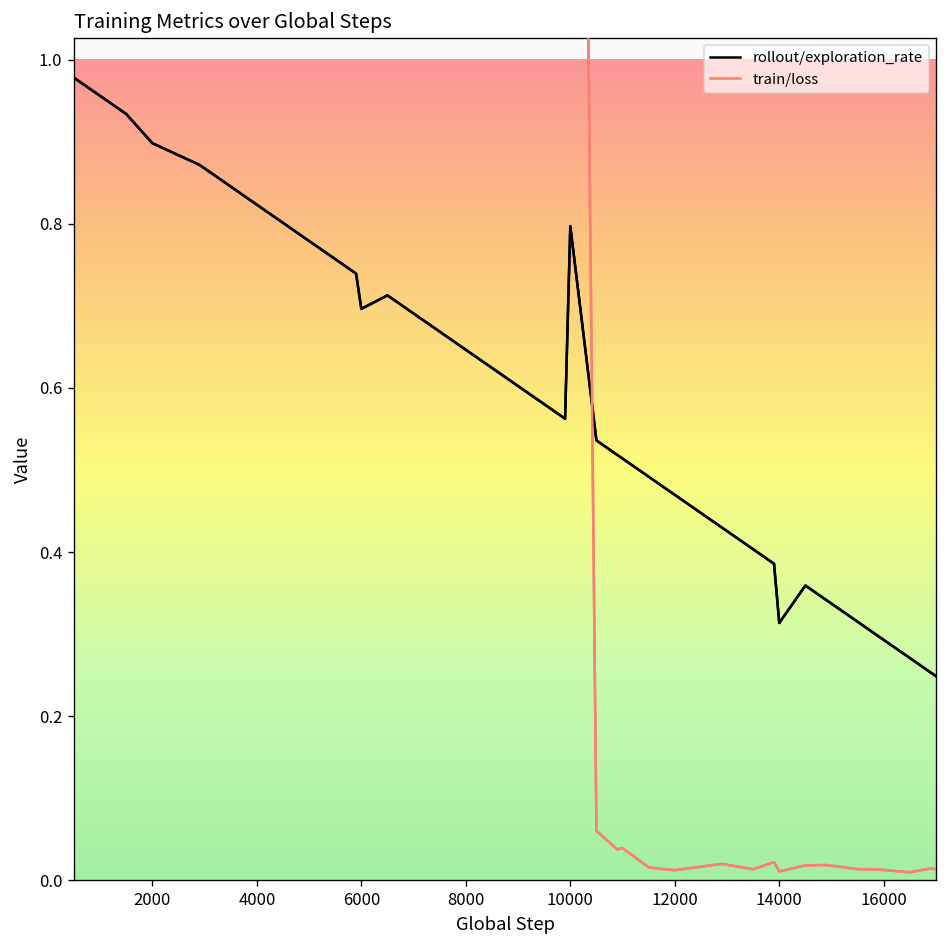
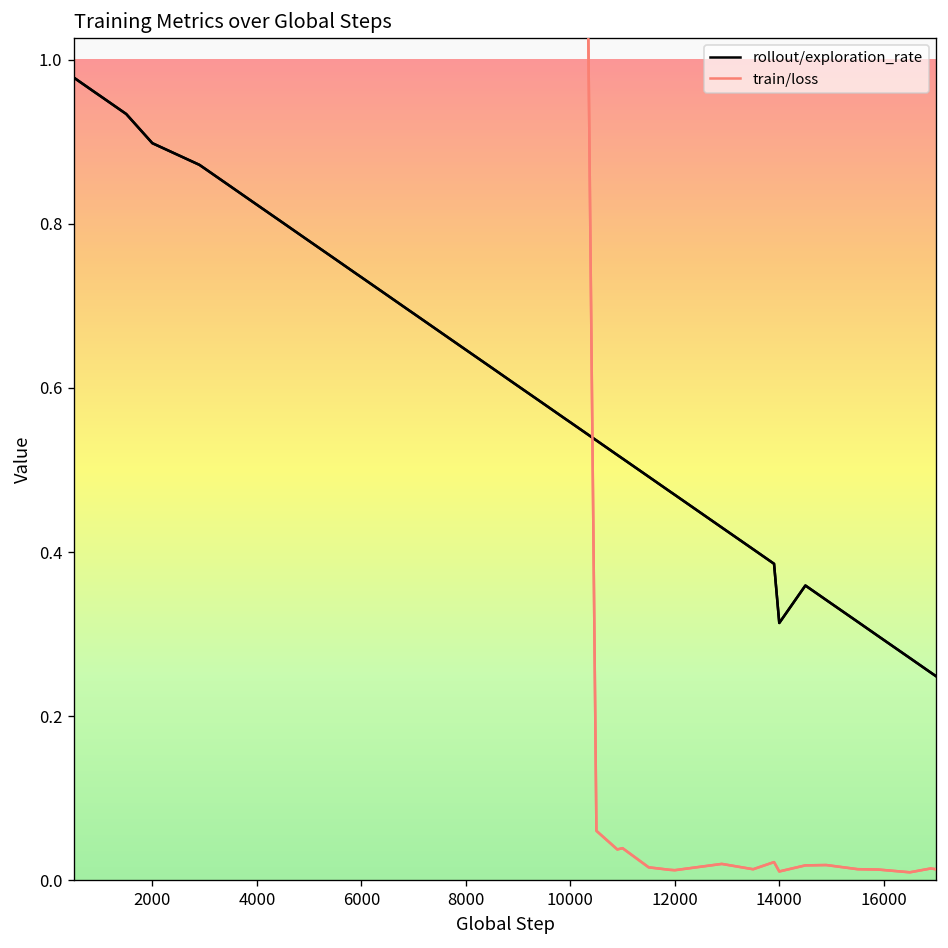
rollout/exploration_rate, 6000: 0.70 -> 0.73
rollout/exploration_rate, 10000: 0.80 -> 0.56
